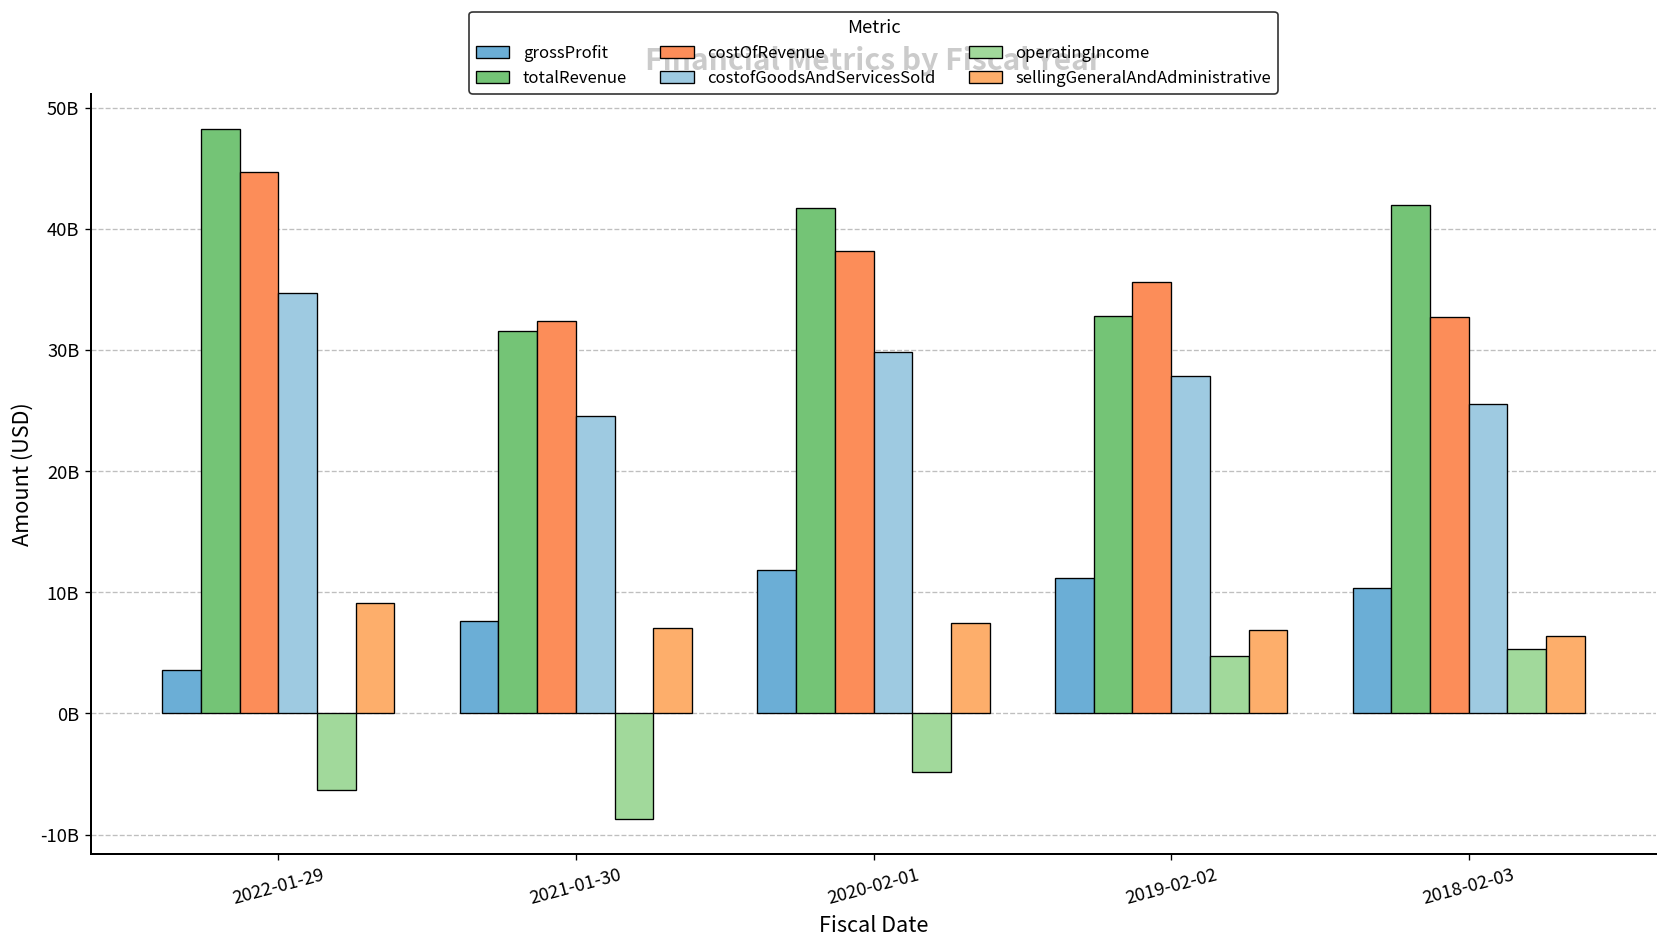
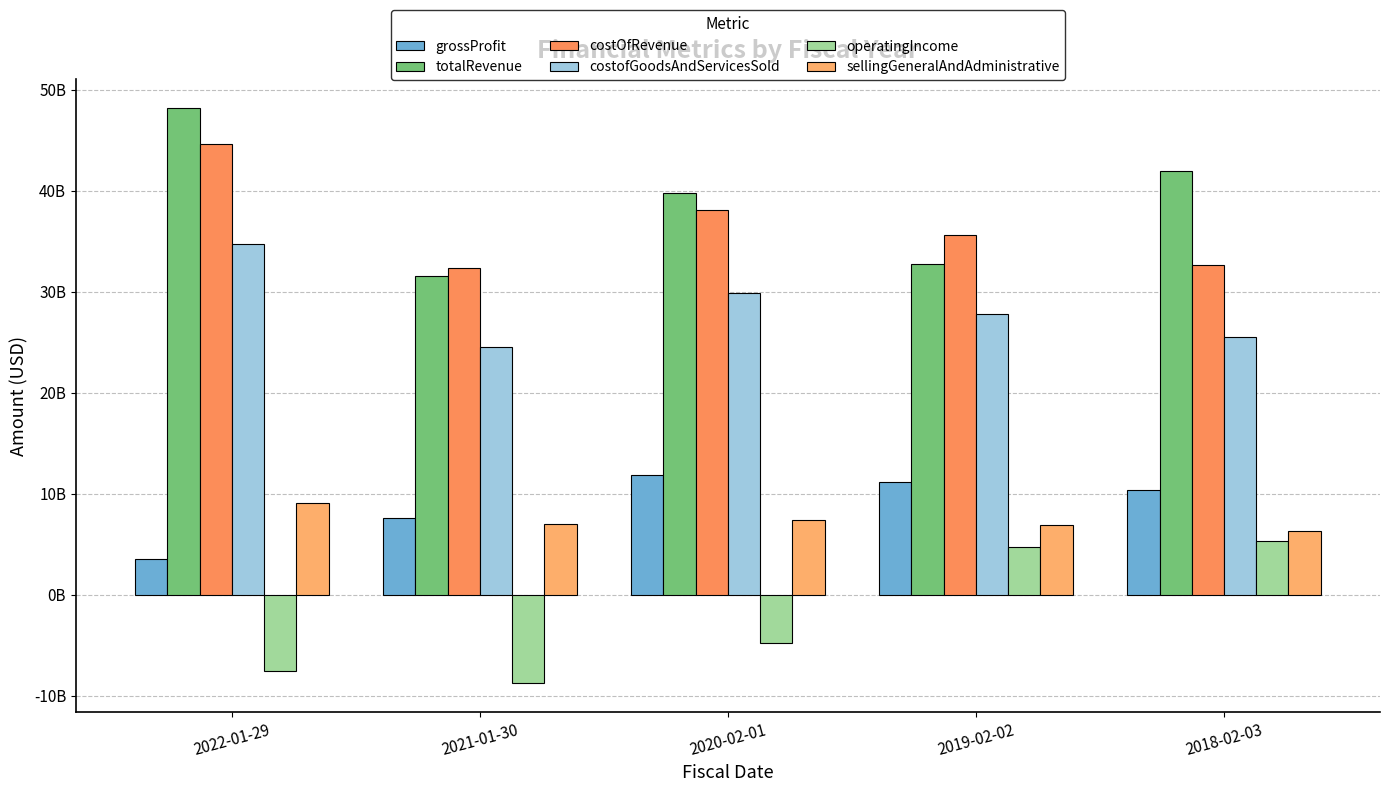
operatingIncome, 2022-01-29: -6400000000 -> -7500000000
totalRevenue, 2020-02-01: 41700000000 -> 39800000000
